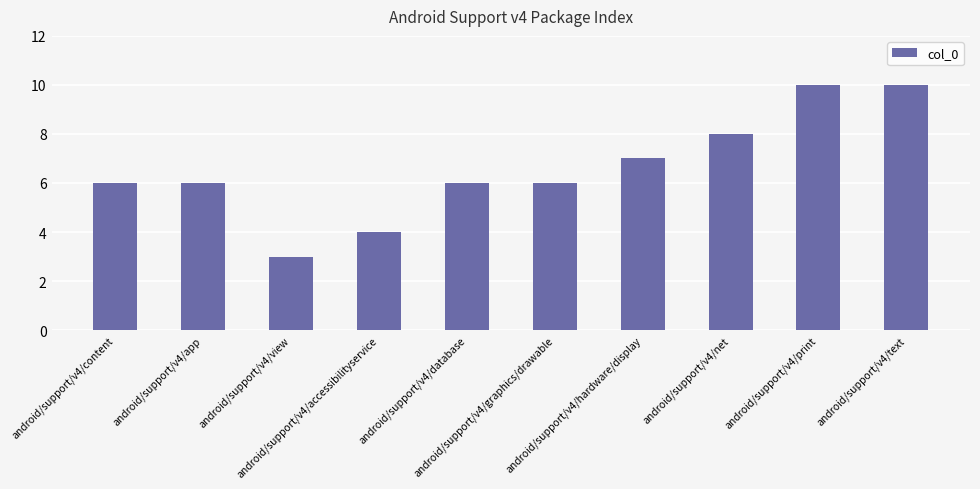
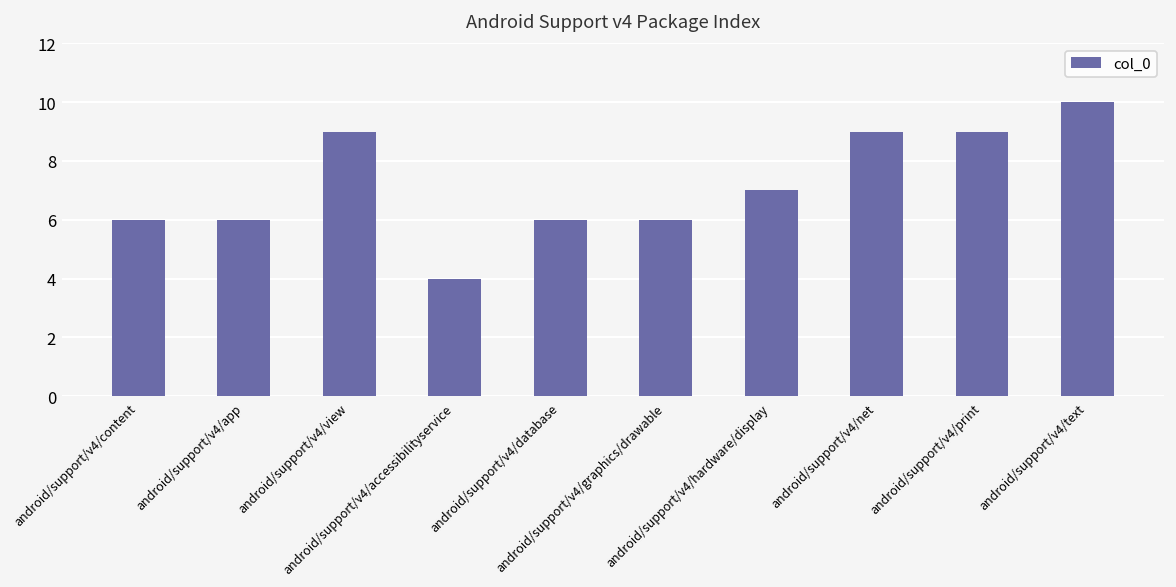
android/support/v4/view: 3 -> 9
android/support/v4/net: 8 -> 9
android/support/v4/print: 10 -> 9
